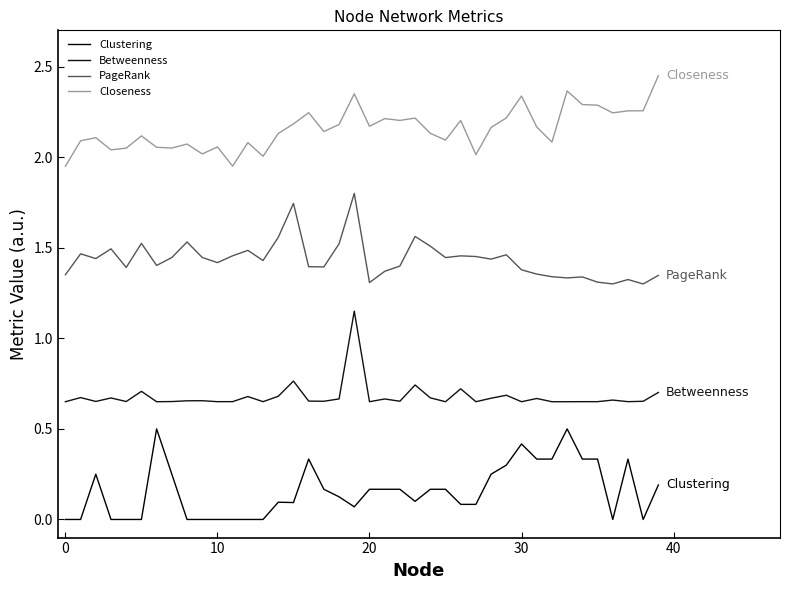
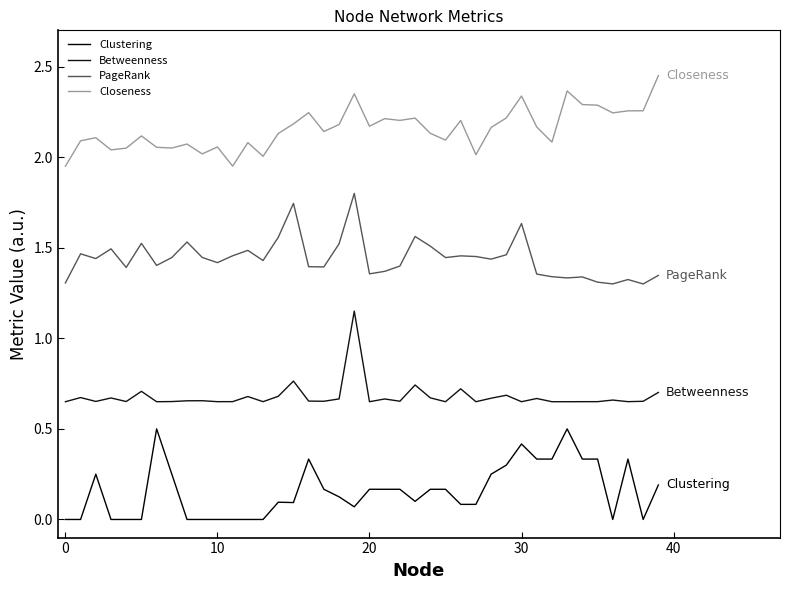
PageRank, 0: 1.35 -> 1.31
PageRank, 20: 1.31 -> 1.36
PageRank, 30: 1.38 -> 1.63
